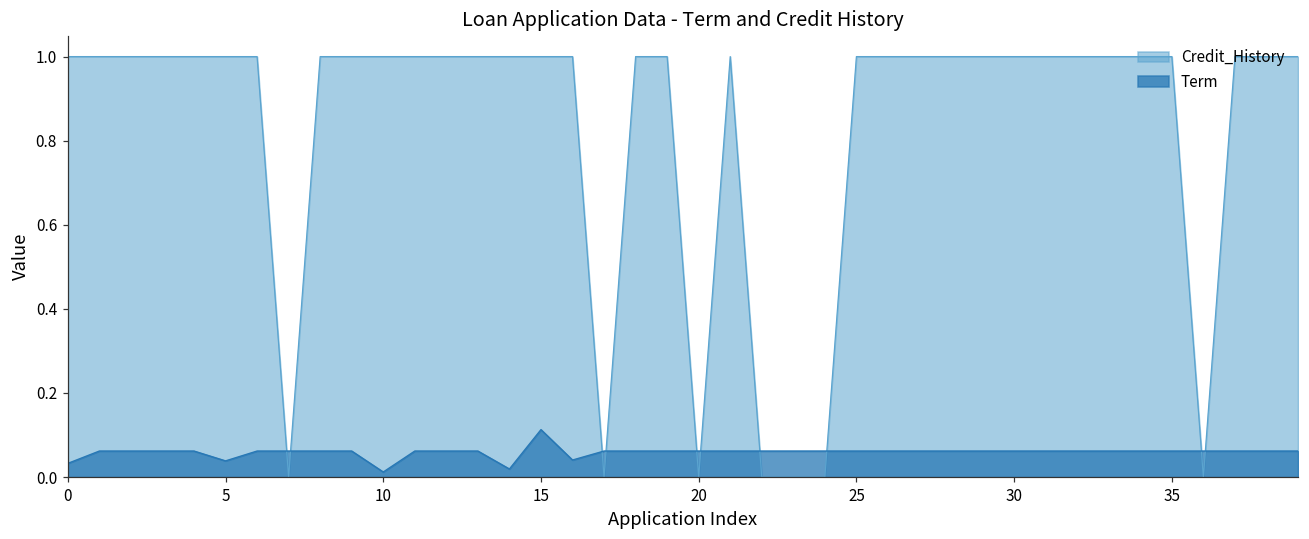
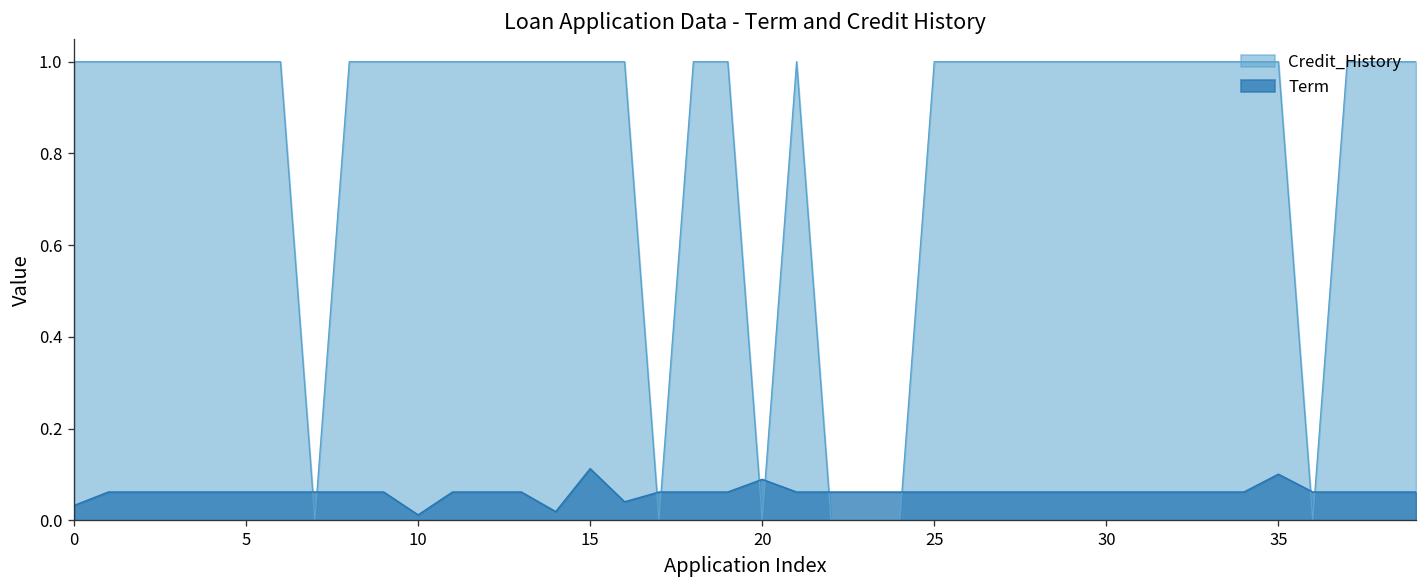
Term, 5: 0.04 -> 0.06
Term, 20: 0.06 -> 0.09
Term, 35: 0.06 -> 0.10
